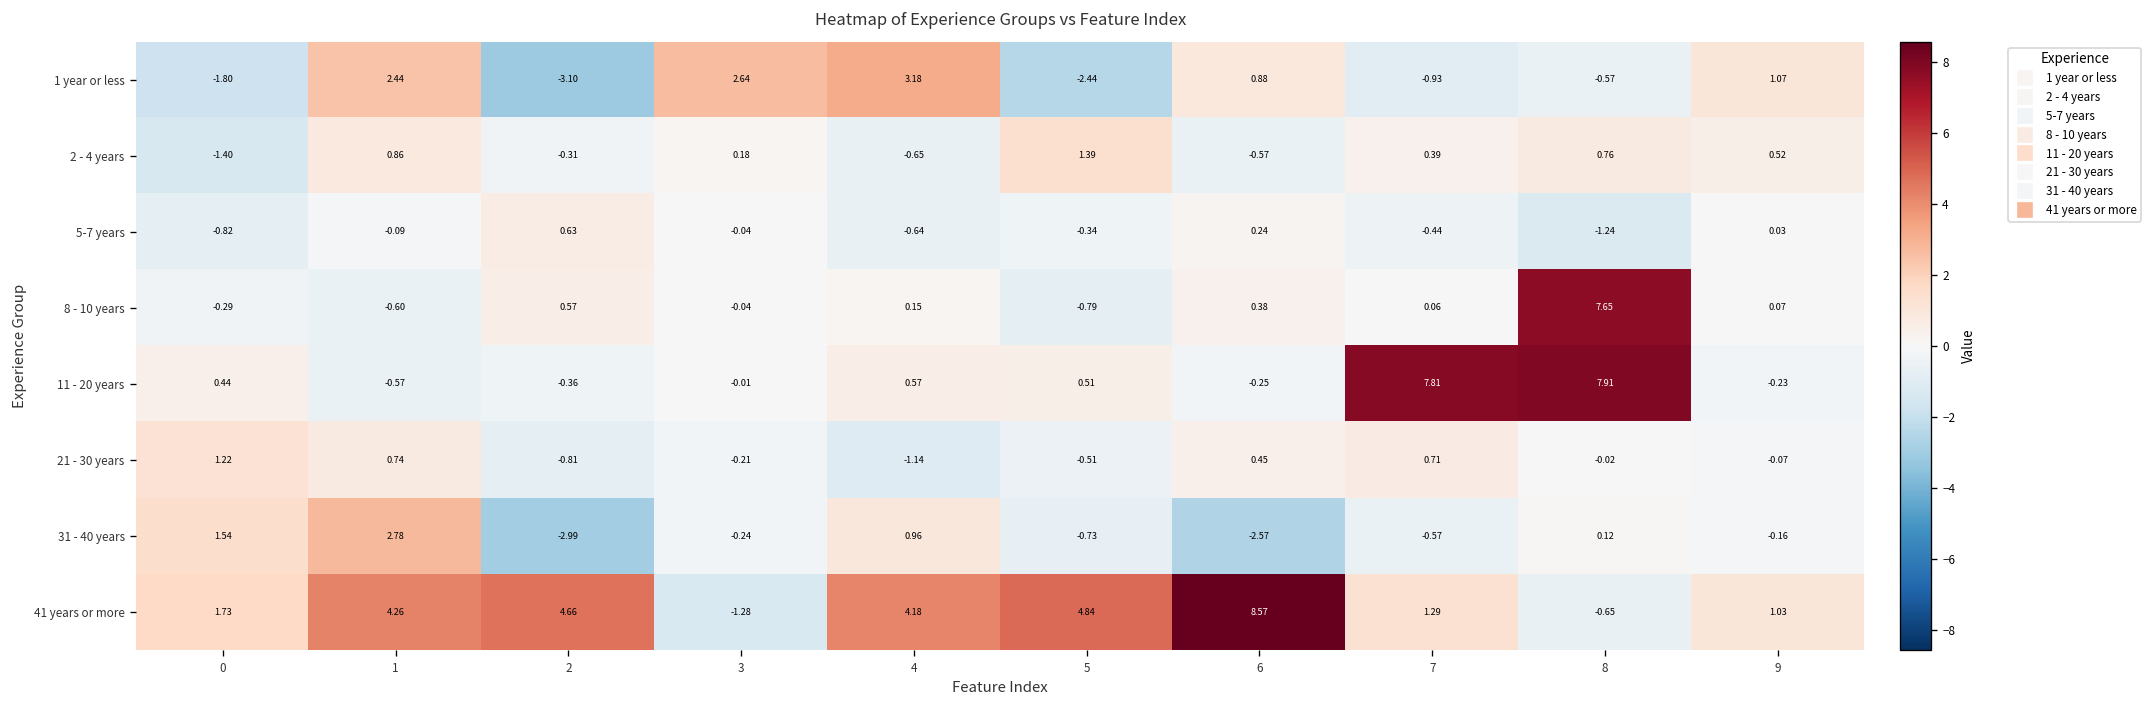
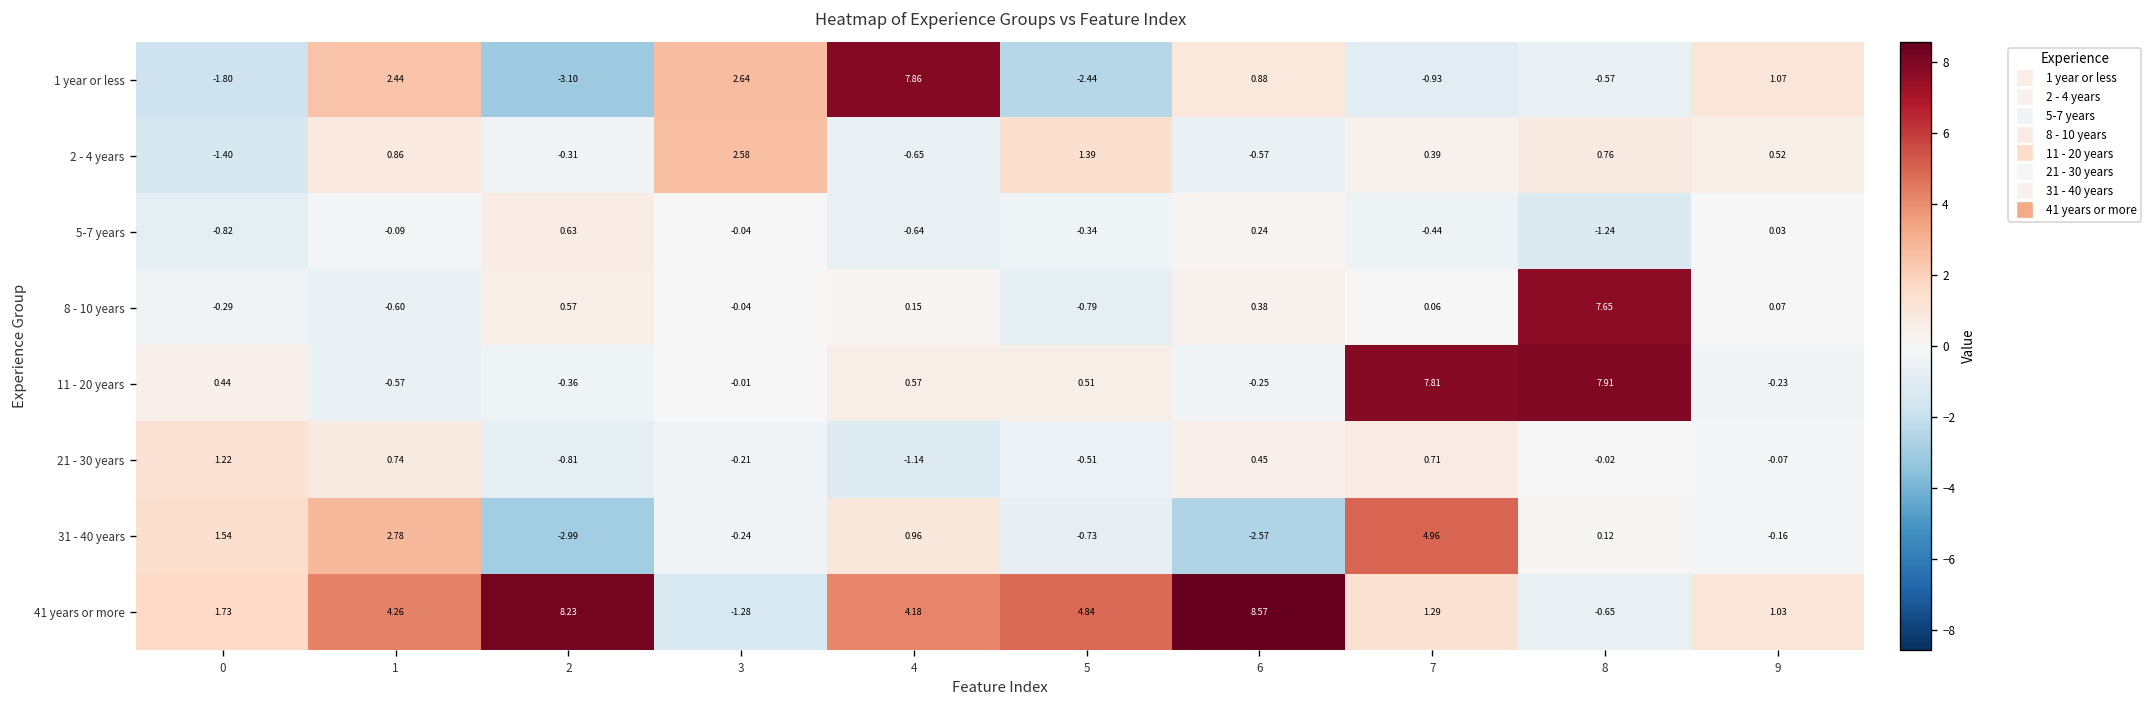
1 year or less, 4: 3.18 -> 7.86
2 - 4 years, 3: 0.18 -> 2.58
31 - 40 years, 7: -0.57 -> 4.96
41 years or more, 2: 4.66 -> 8.23
